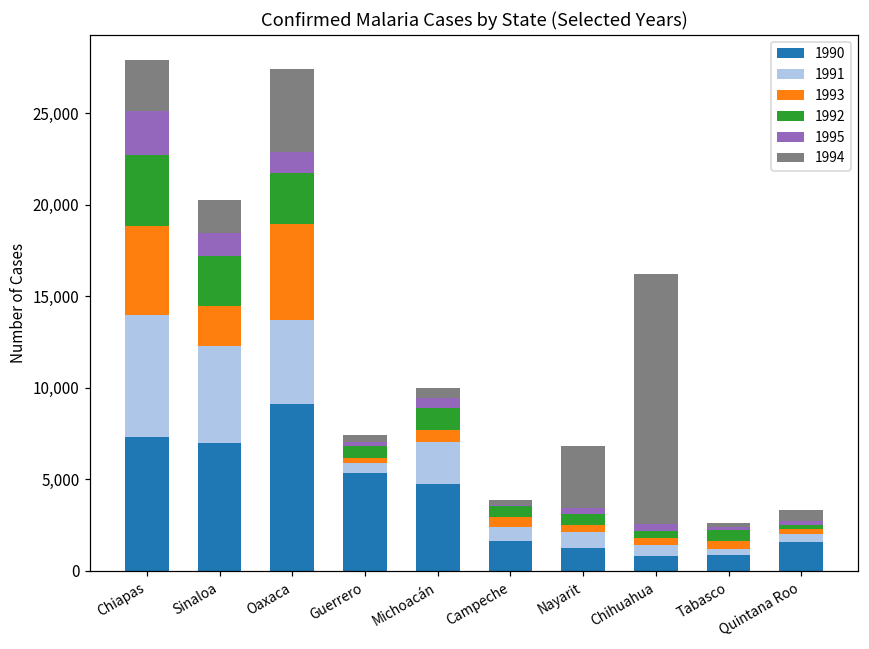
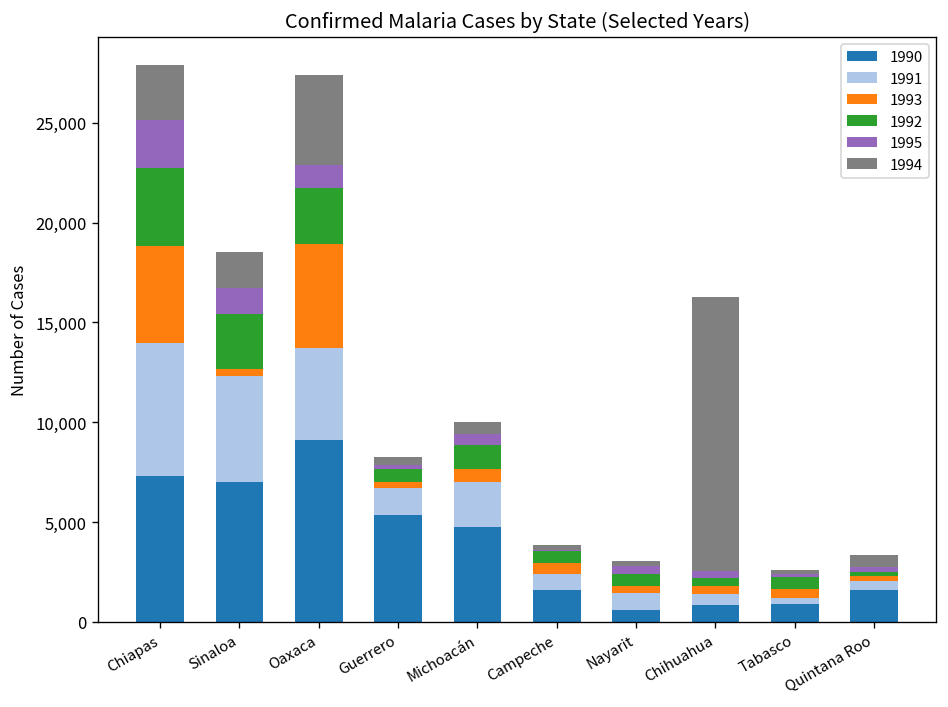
1993, Sinaloa: 2,200 -> 400
1991, Guerrero: 500 -> 1,300
1990, Nayarit: 1,300 -> 600
1994, Nayarit: 3,300 -> 300
